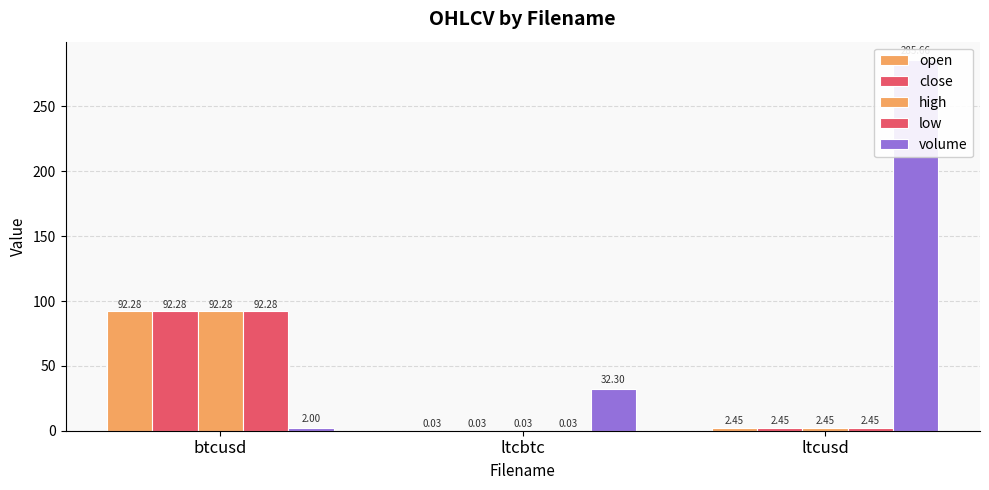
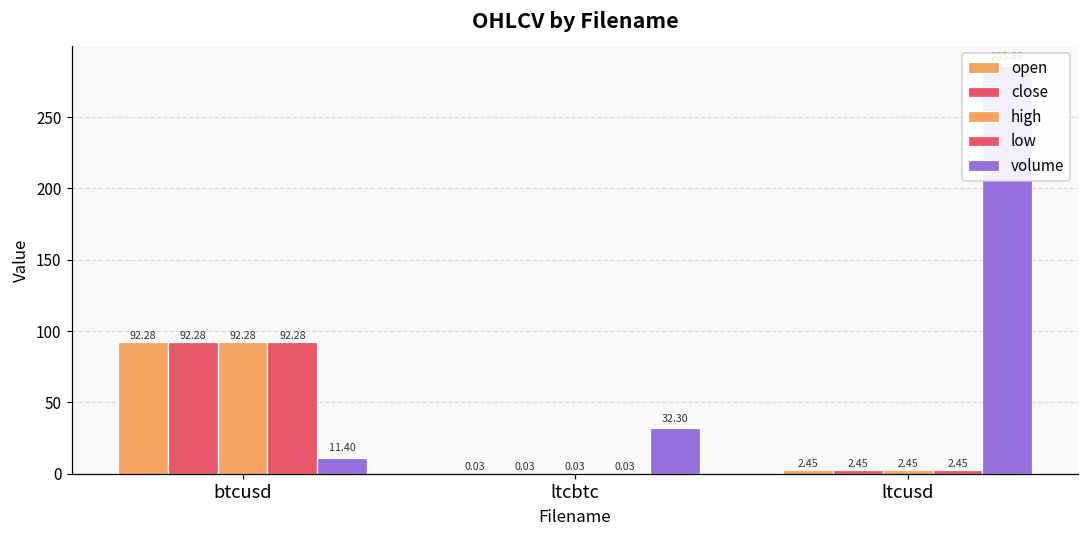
volume, btcusd: 2.00 -> 11.40
